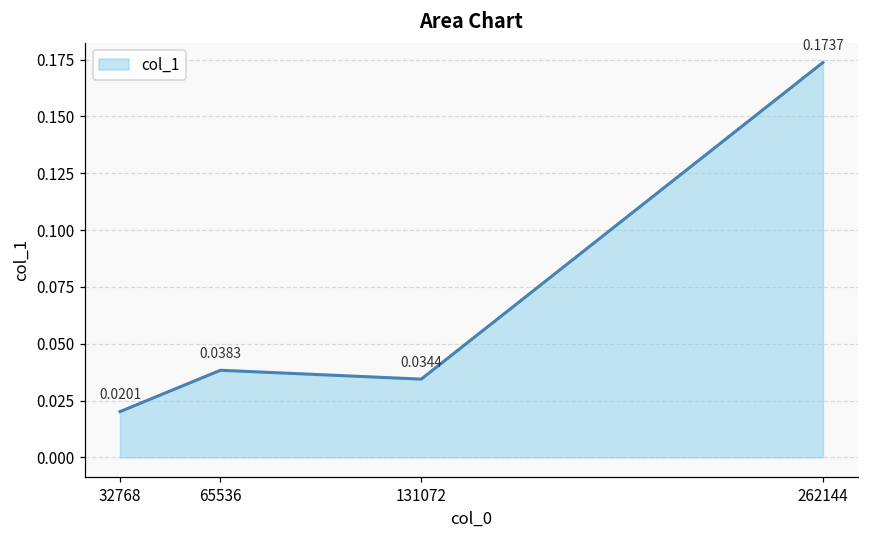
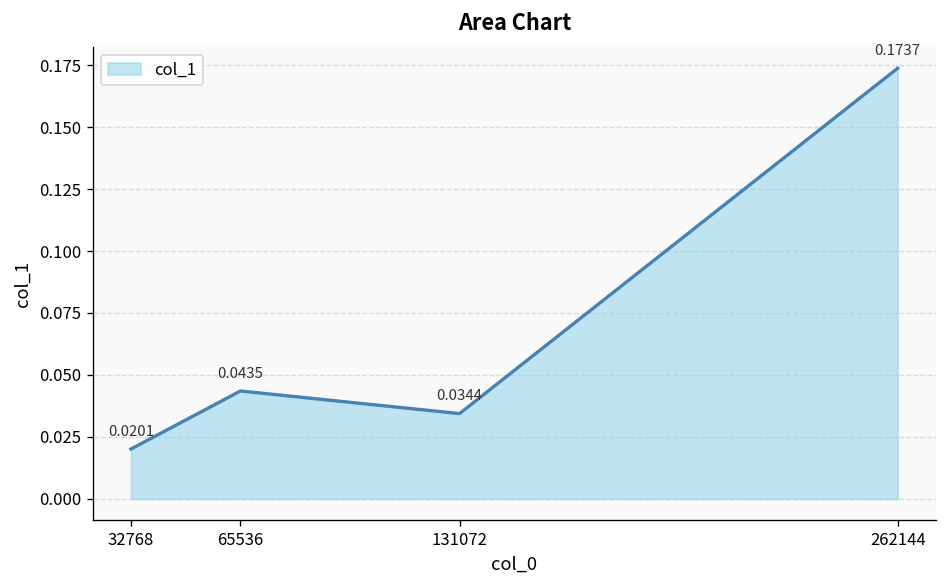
65536: 0.0383 -> 0.0435
